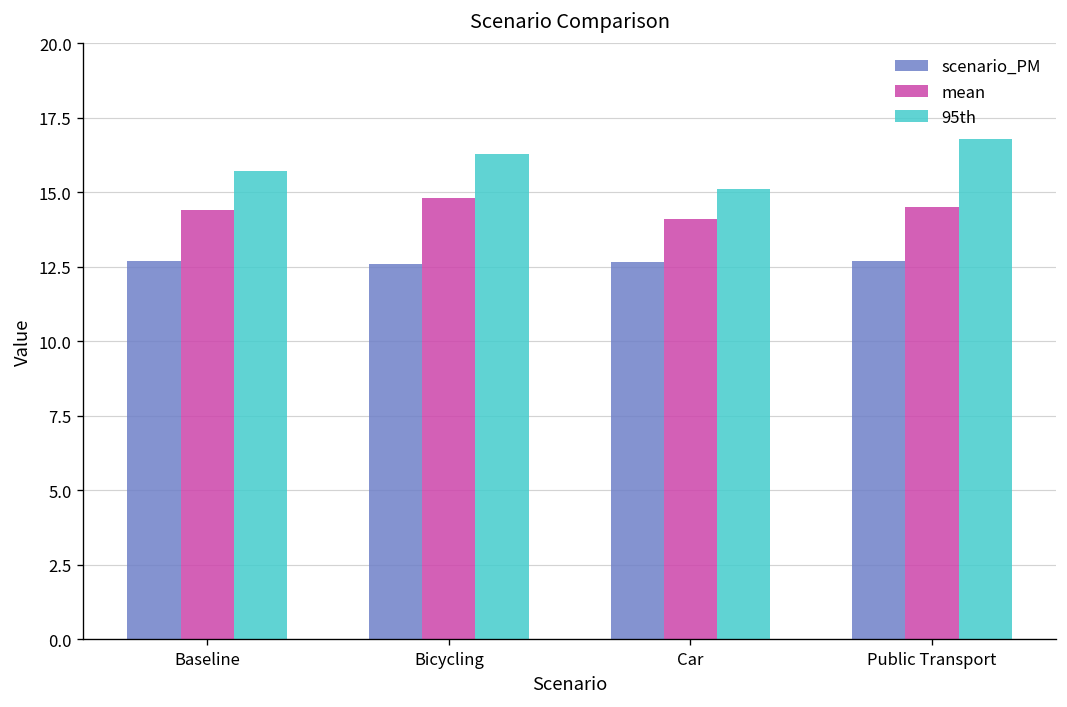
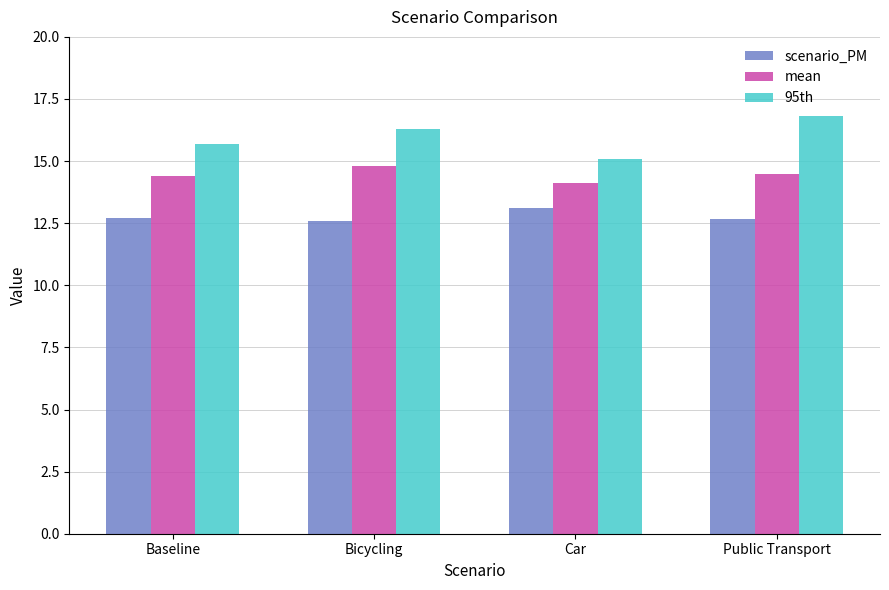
scenario_PM, Car: 12.7 -> 13.1
